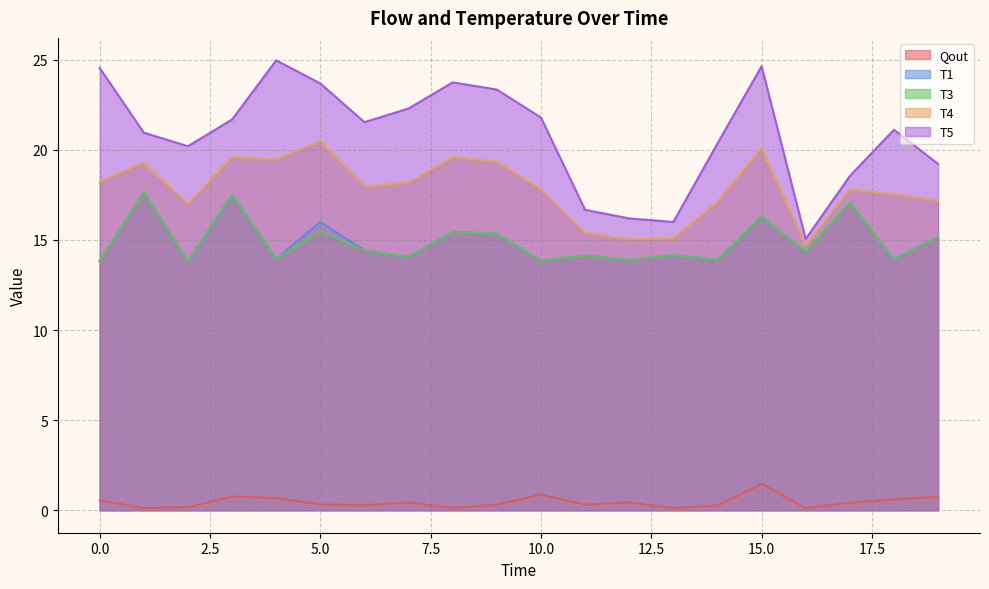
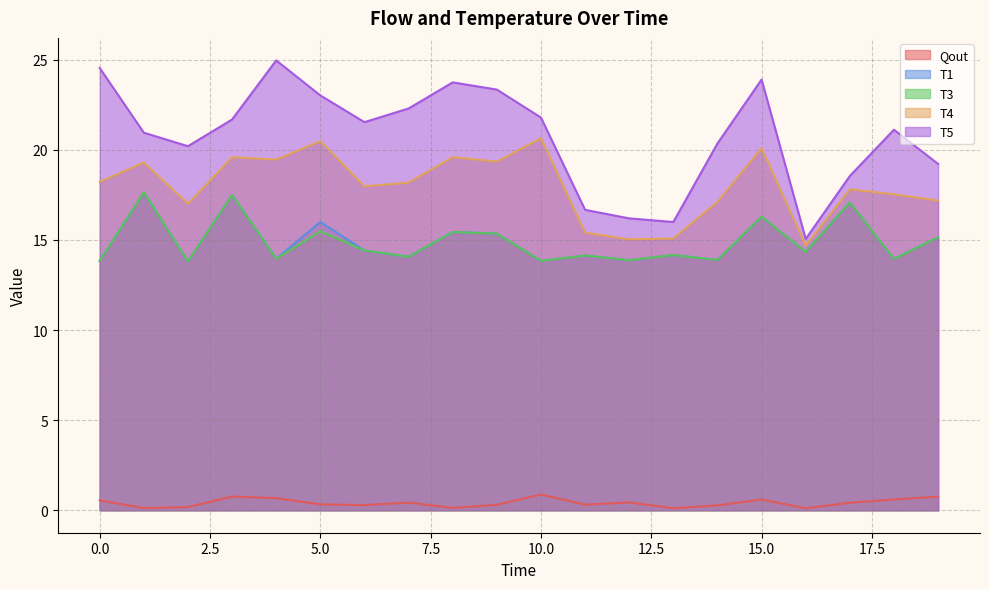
T5, 5.0: 23.7 -> 23.0
T4, 10.0: 17.8 -> 20.6
Qout, 15.0: 1.5 -> 0.6
T5, 15.0: 24.6 -> 23.9
